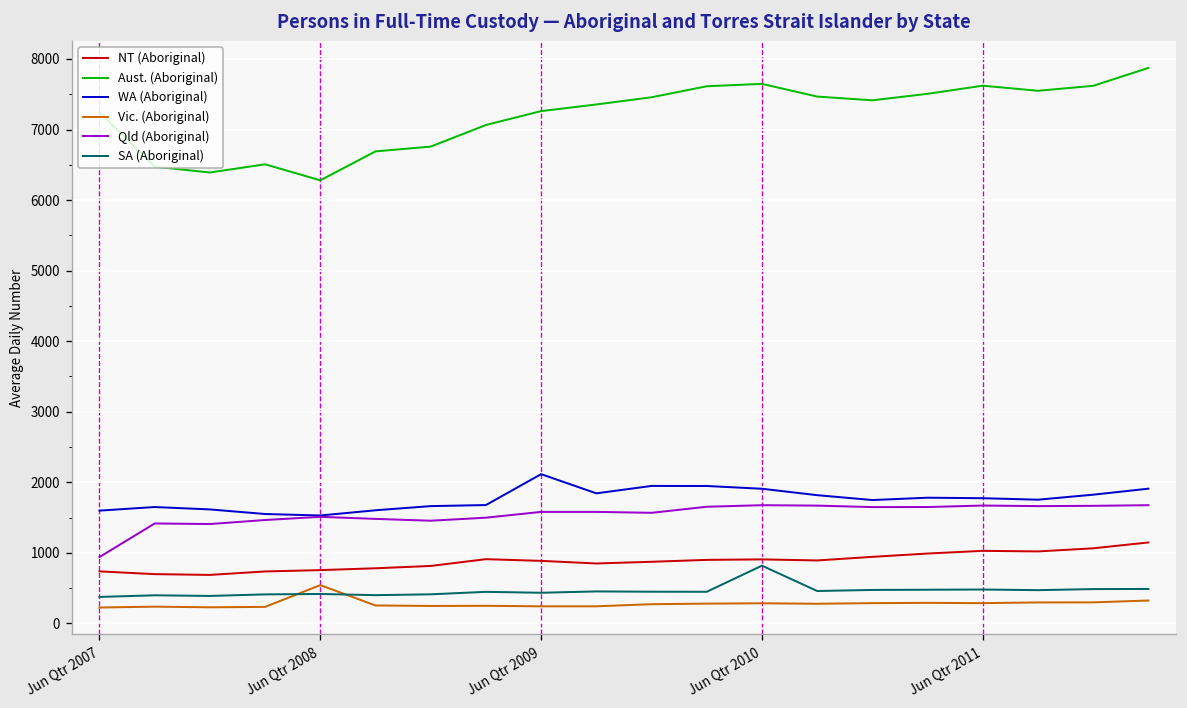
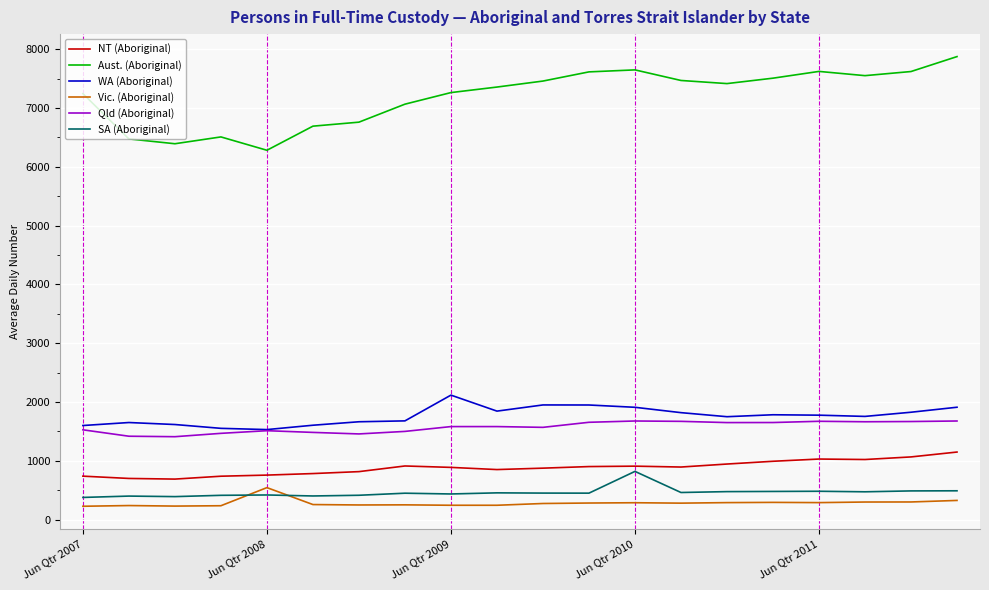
Qld (Aboriginal), Jun Qtr 2007: 900 -> 1500
